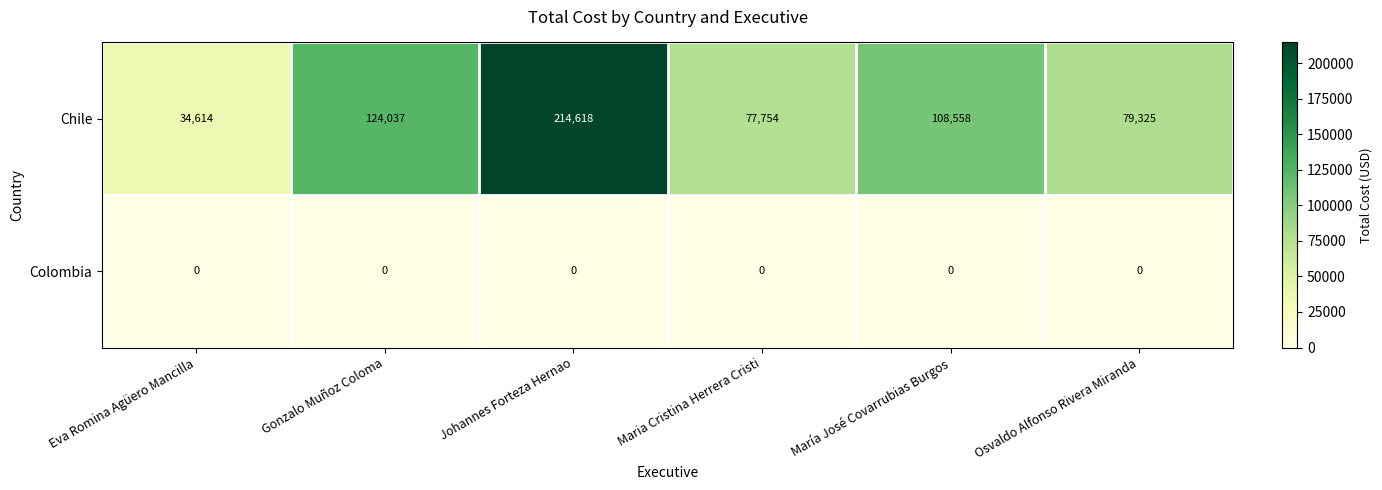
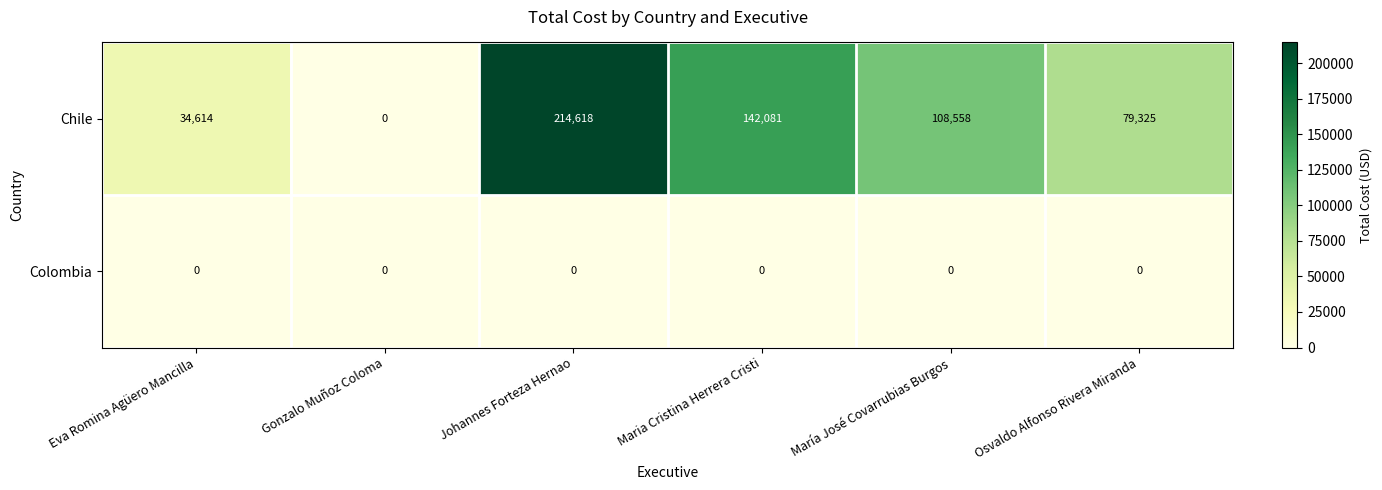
Chile, Gonzalo Muñoz Coloma: 124,037 -> 0
Chile, Maria Cristina Herrera Cristi: 77,754 -> 142,081
